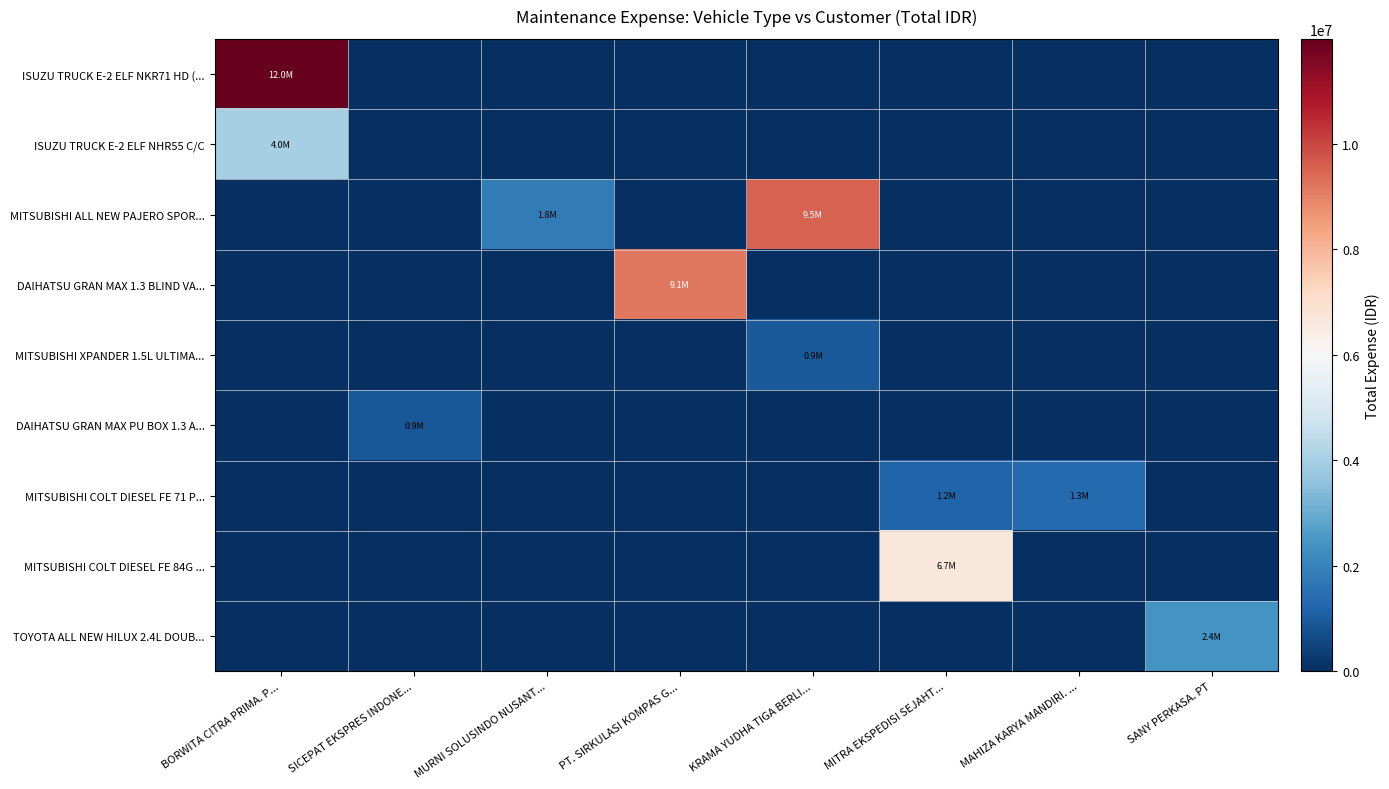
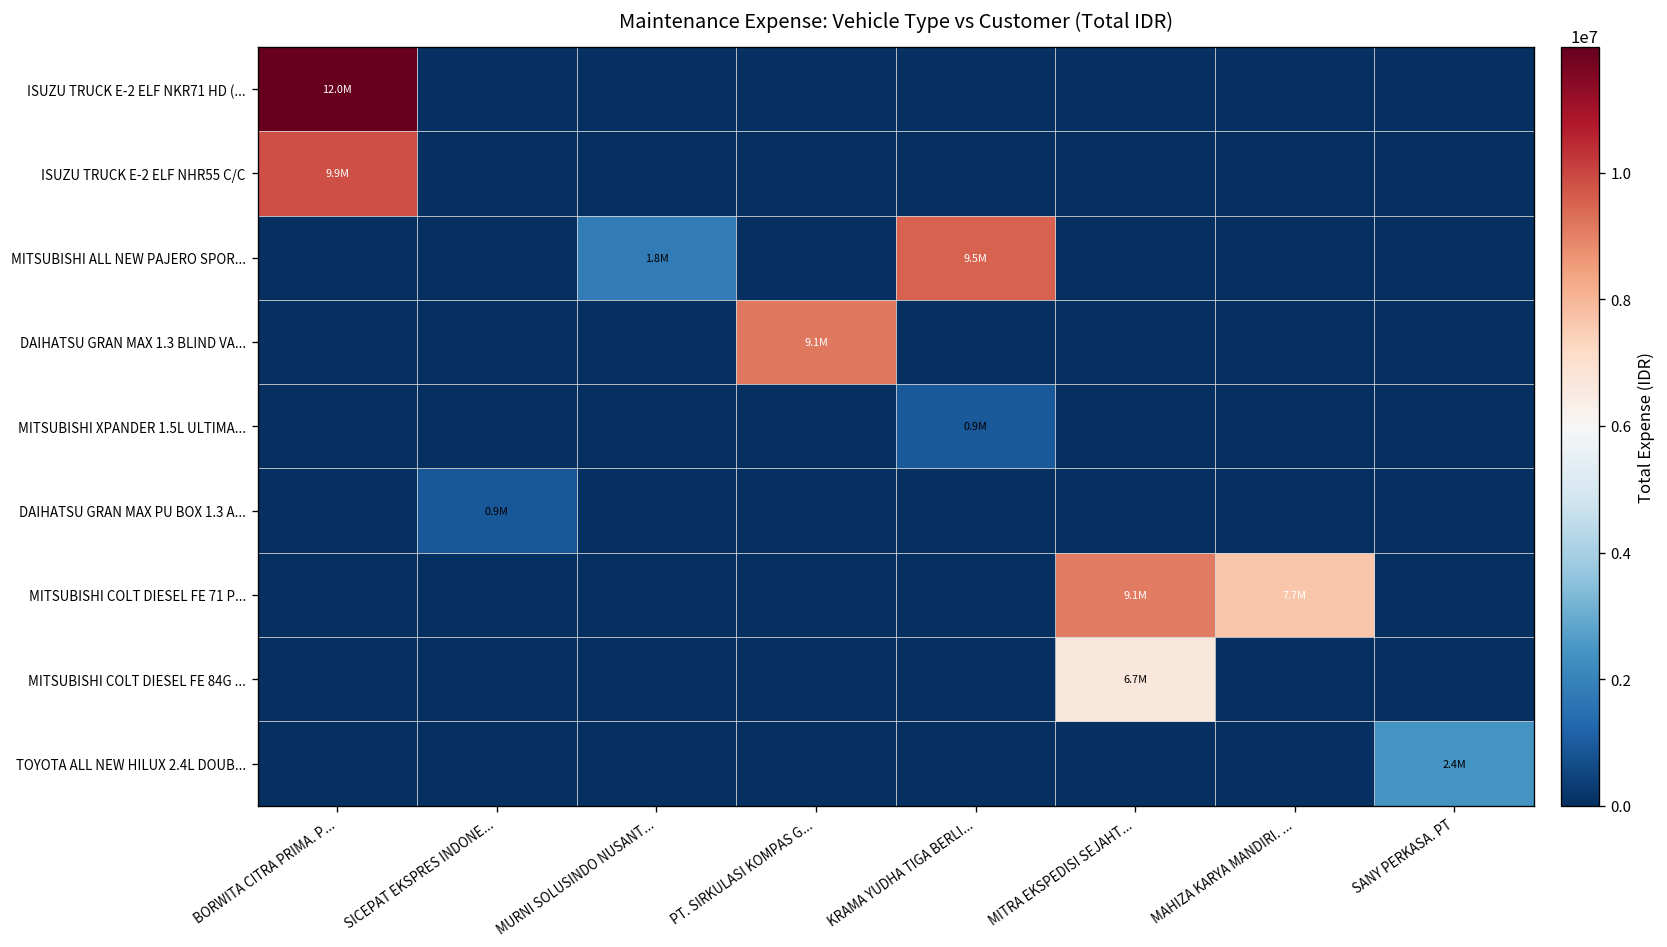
ISUZU TRUCK E-2 ELF NHR55 C/C, BORWITA CITRA PRIMA. P...: 4.0M -> 9.9M
MITSUBISHI COLT DIESEL FE 71 P..., MITRA EKSPEDISI SEJAHT...: 1.2M -> 9.1M
MITSUBISHI COLT DIESEL FE 71 P..., MAHIZA KARYA MANDIRI. ...: 1.3M -> 7.7M
